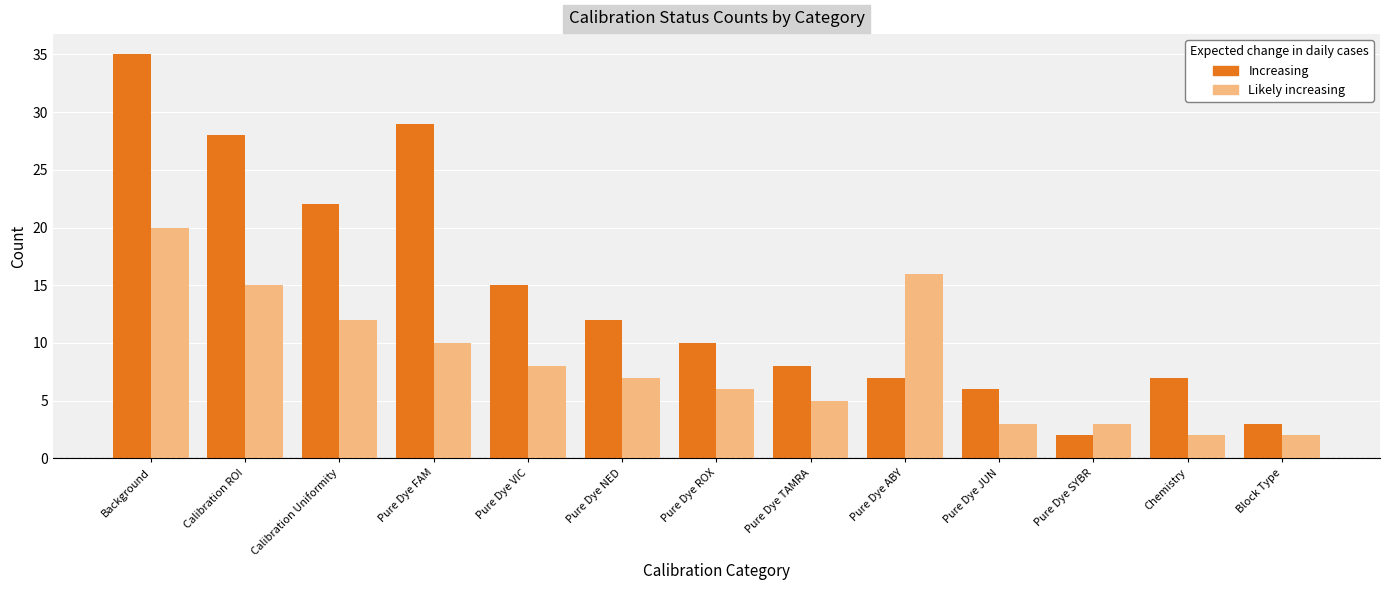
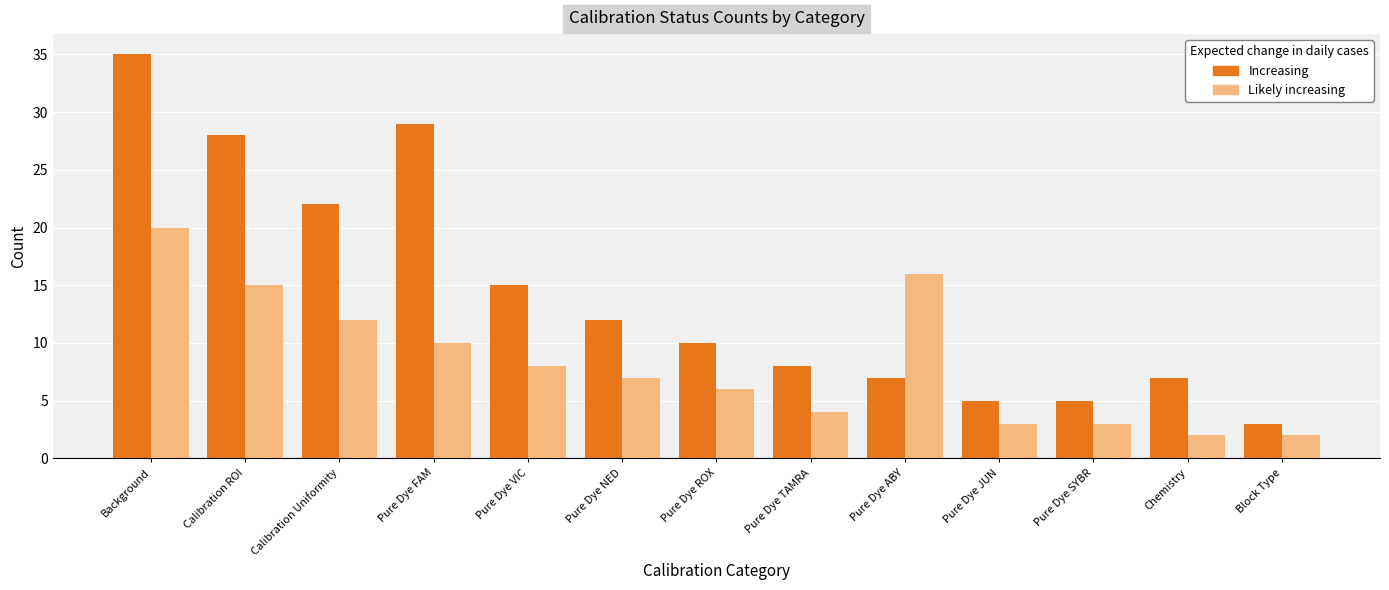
Likely increasing, Pure Dye TAMRA: 5 -> 4
Increasing, Pure Dye JUN: 6 -> 5
Increasing, Pure Dye SYBR: 2 -> 5
